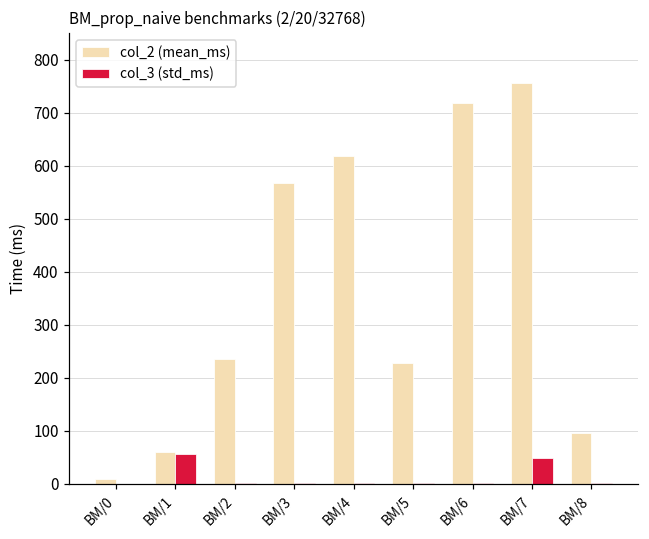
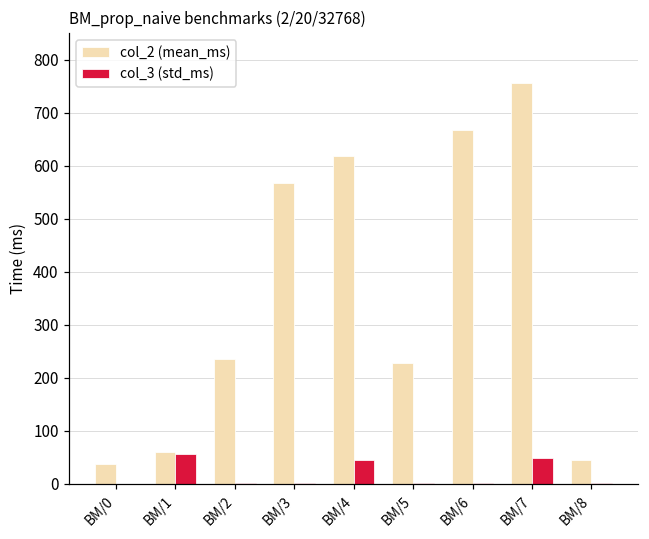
col_2 (mean_ms), BM/0: 10 -> 40
col_3 (std_ms), BM/4: 0 -> 40
col_2 (mean_ms), BM/6: 720 -> 670
col_2 (mean_ms), BM/8: 90 -> 50
